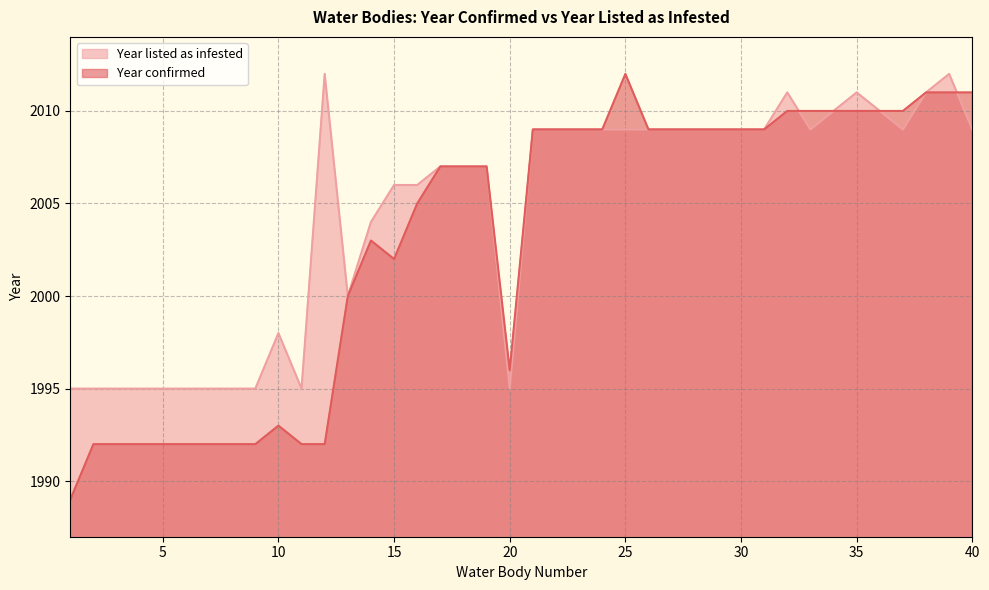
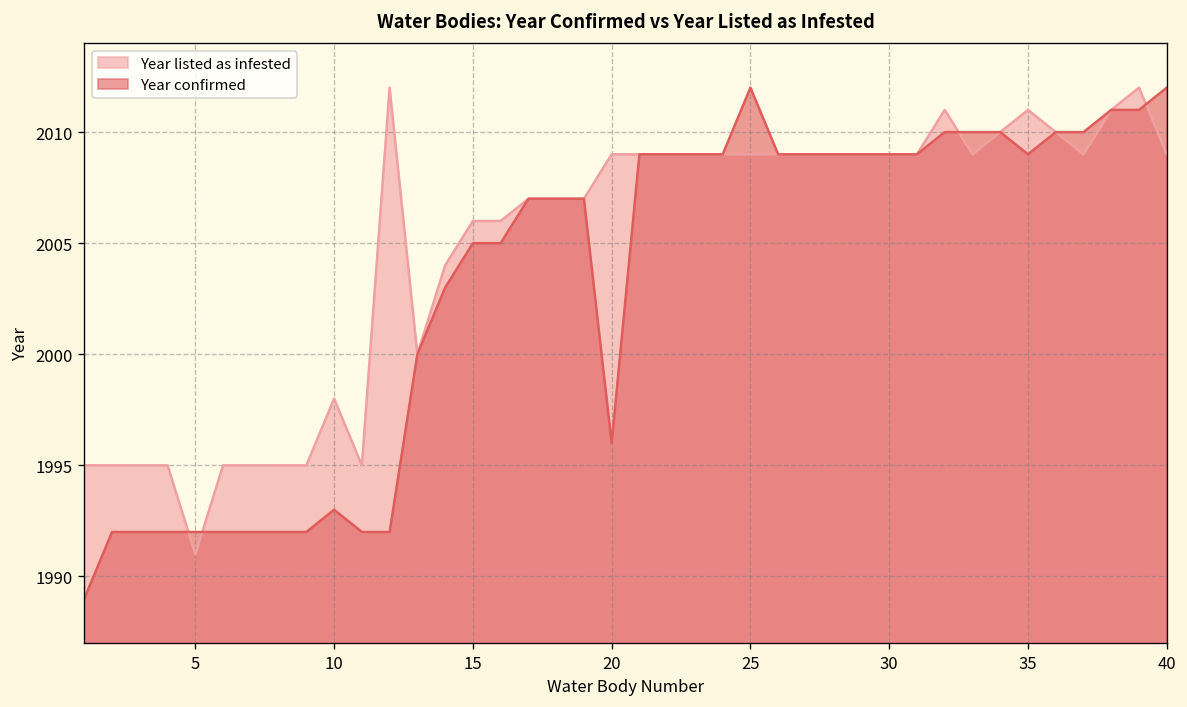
Year listed as infested, 5: 1995 -> 1991
Year confirmed, 15: 2002 -> 2005
Year listed as infested, 20: 1995 -> 2009
Year confirmed, 35: 2010 -> 2009
Year confirmed, 40: 2011 -> 2012
